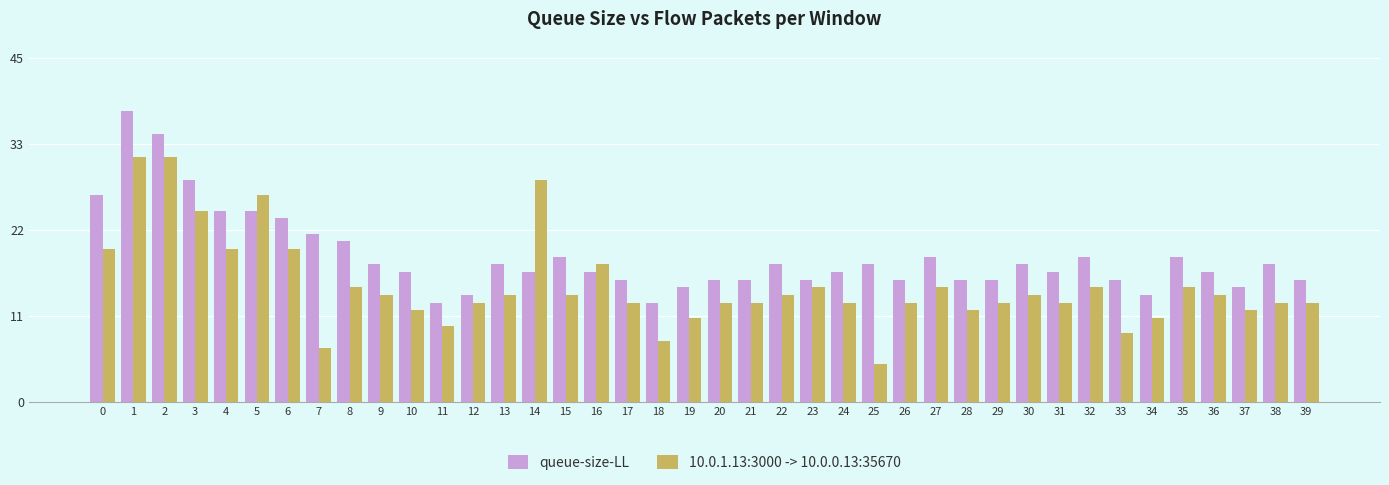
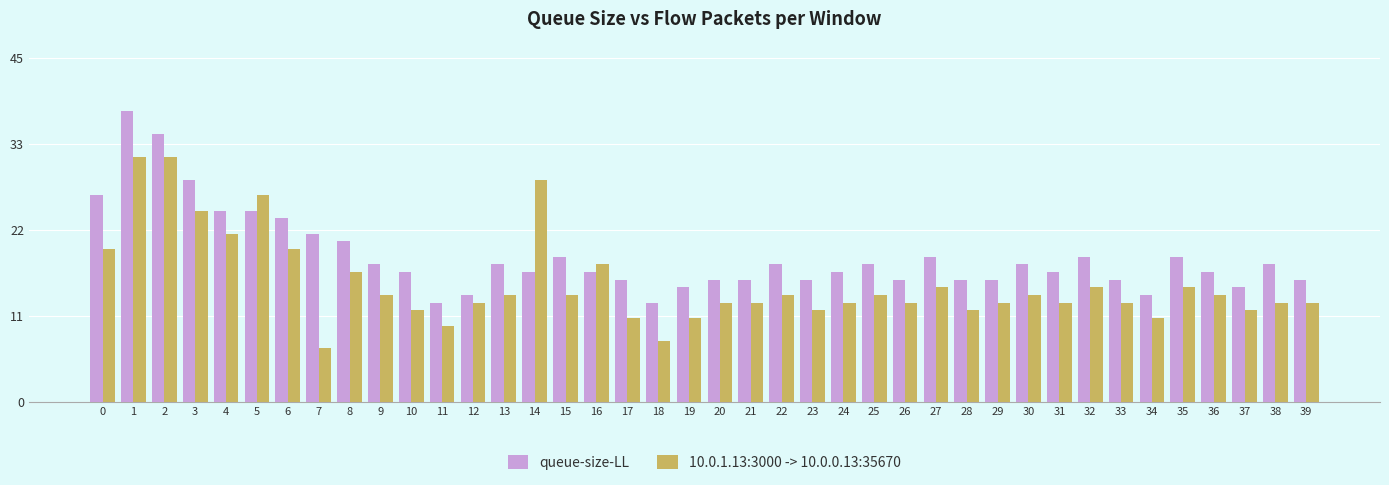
10.0.1.13:3000 -> 10.0.0.13:35670, 4: 20 -> 22
10.0.1.13:3000 -> 10.0.0.13:35670, 8: 15 -> 17
10.0.1.13:3000 -> 10.0.0.13:35670, 17: 13 -> 11
10.0.1.13:3000 -> 10.0.0.13:35670, 23: 15 -> 12
10.0.1.13:3000 -> 10.0.0.13:35670, 25: 5 -> 14
10.0.1.13:3000 -> 10.0.0.13:35670, 33: 9 -> 13
